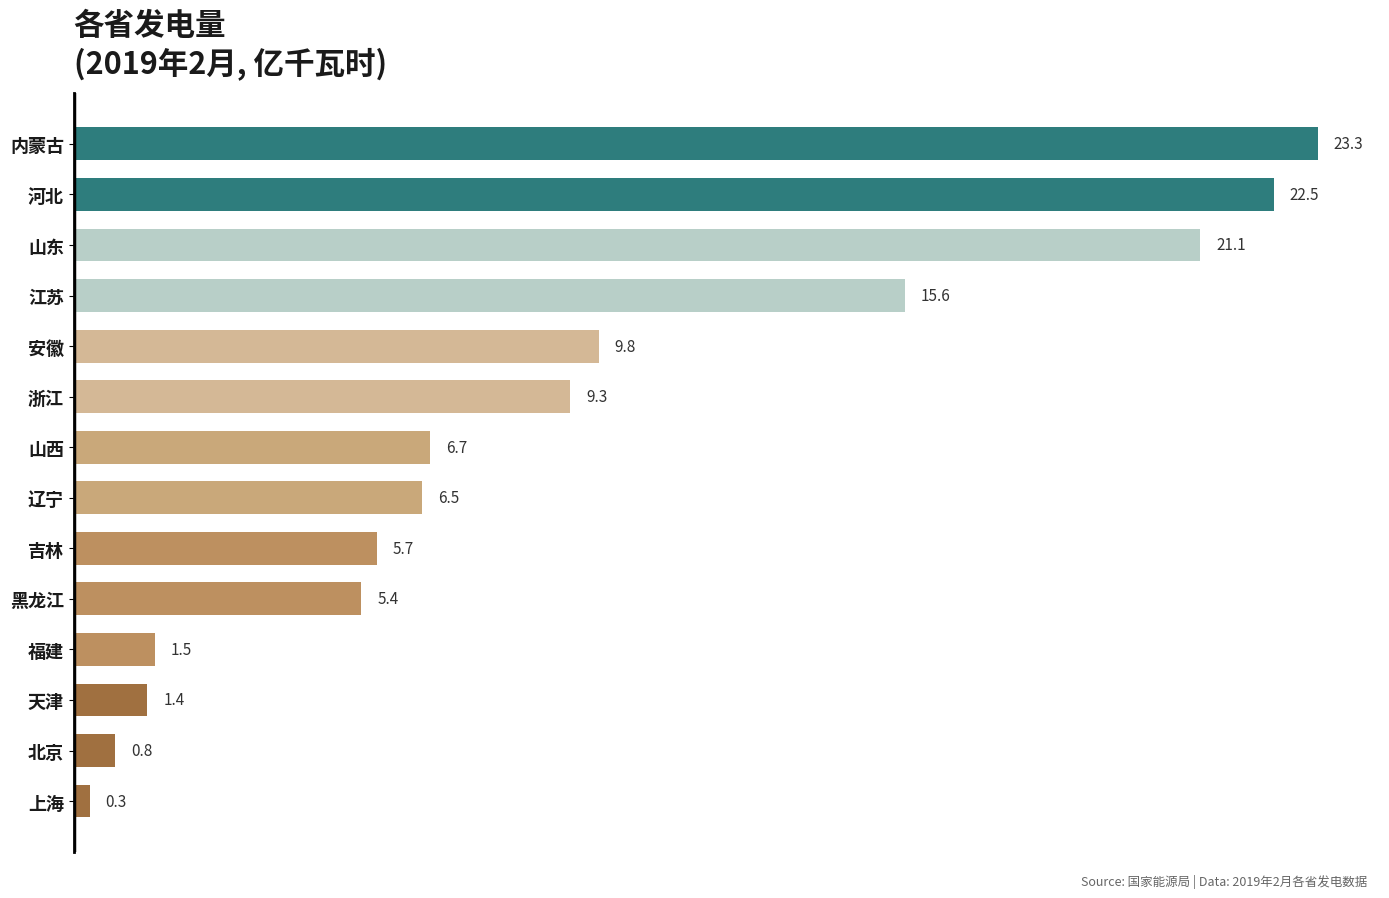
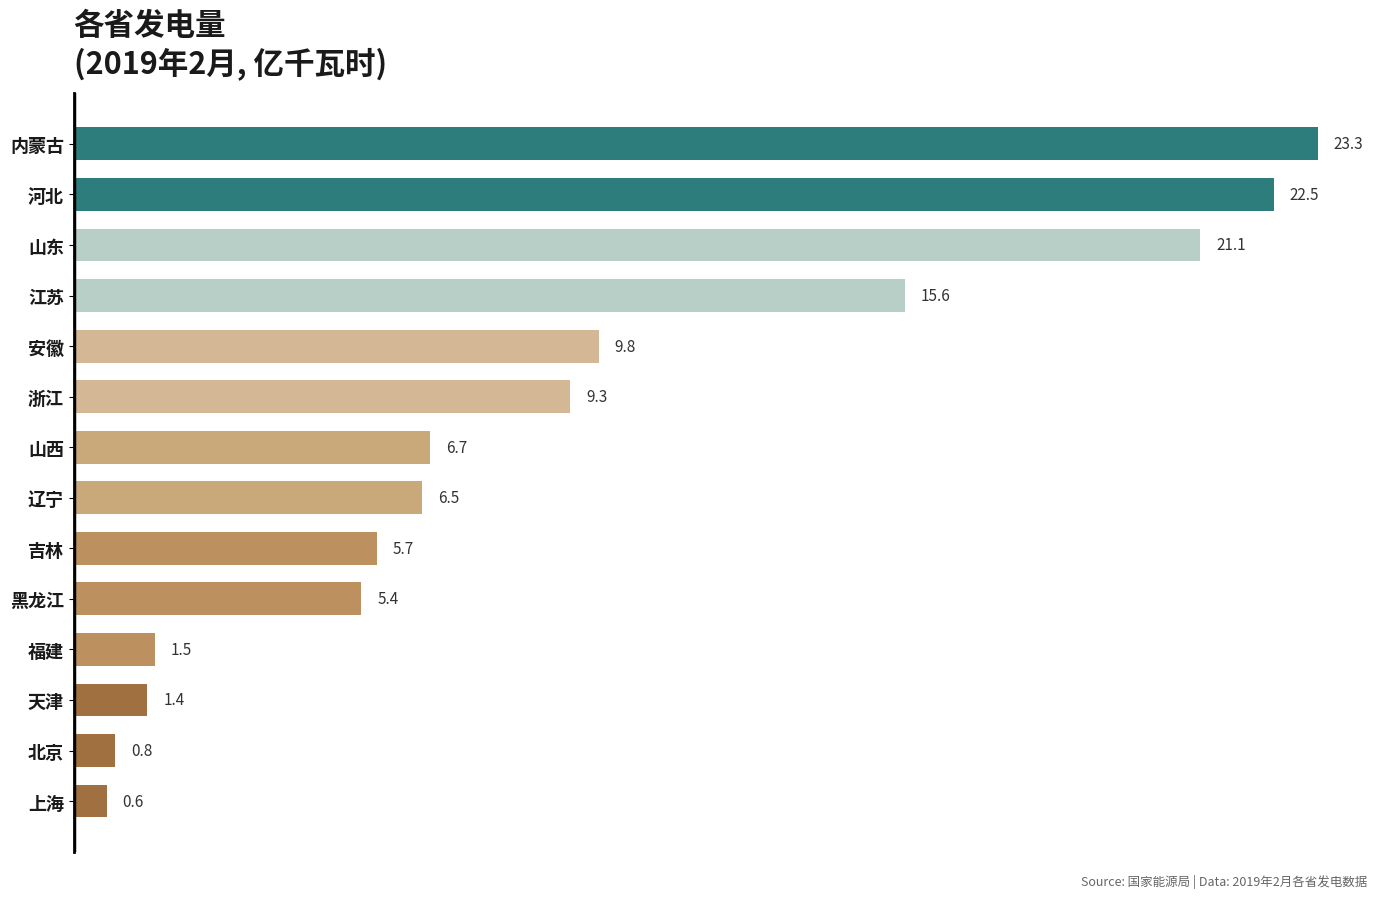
上海: 0.3 -> 0.6
